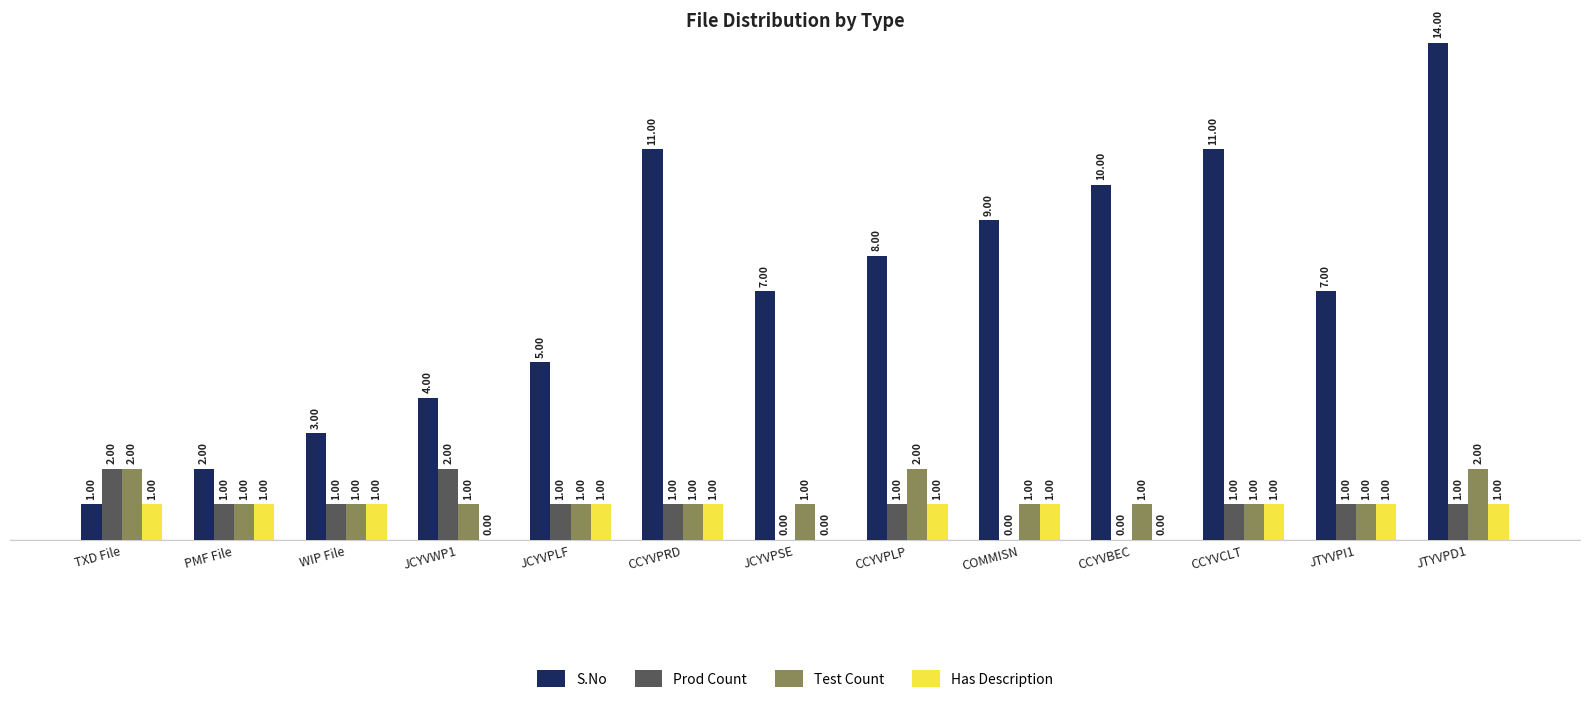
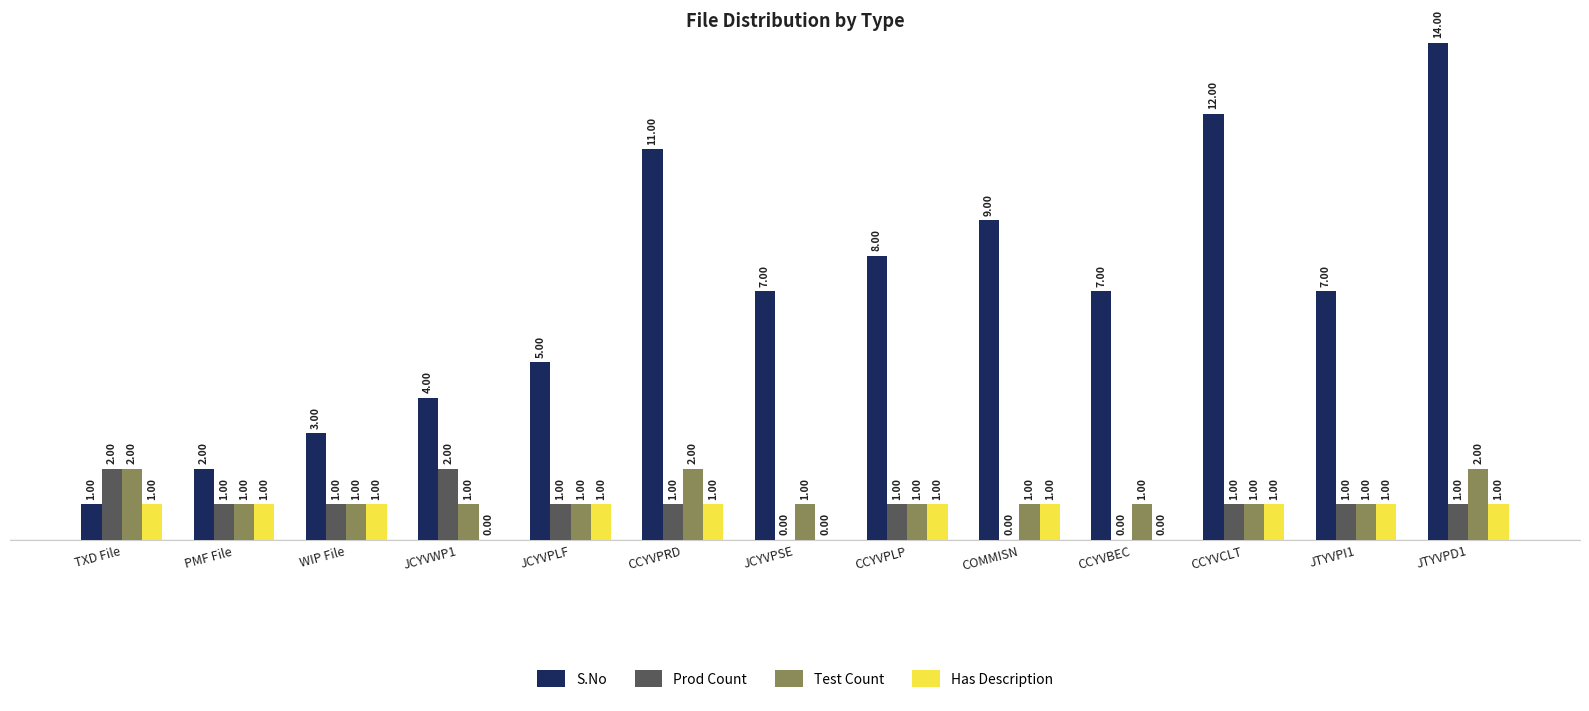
Test Count, CCYVPRD: 1.00 -> 2.00
Test Count, CCYVPLP: 2.00 -> 1.00
S.No, CCYVBEC: 10.00 -> 7.00
S.No, CCYVCLT: 11.00 -> 12.00
